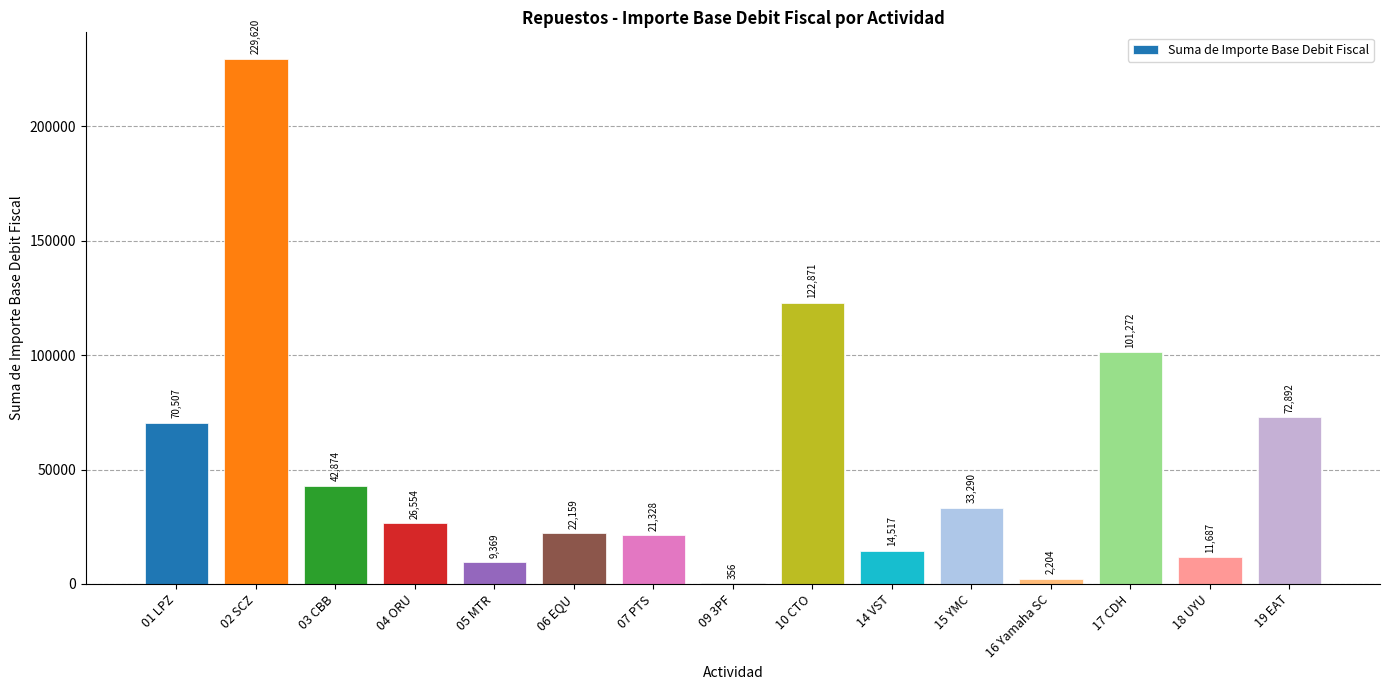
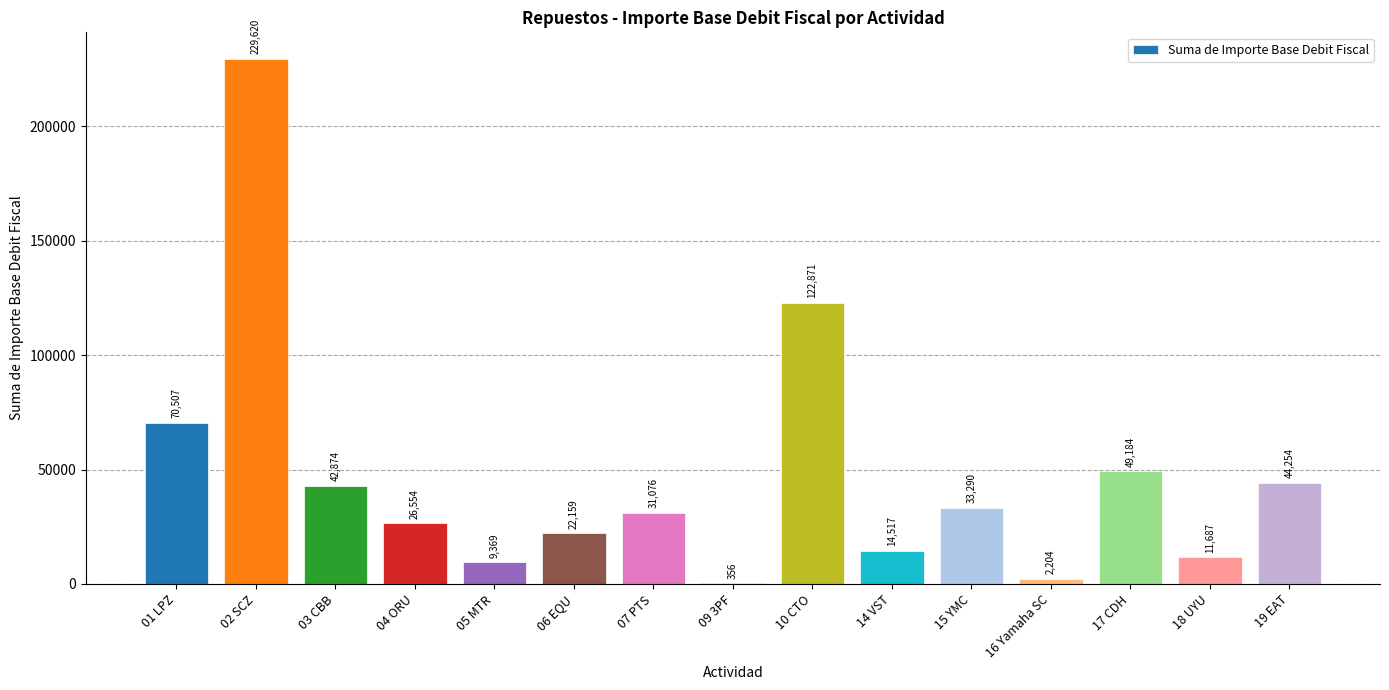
07 PTS: 21,328 -> 31,076
17 CDH: 101,272 -> 49,184
19 EAT: 72,892 -> 44,254
